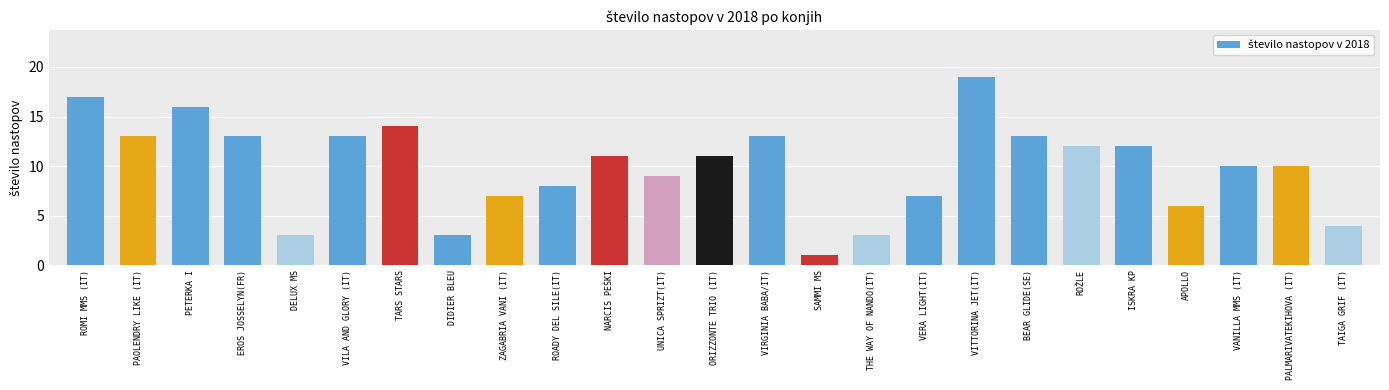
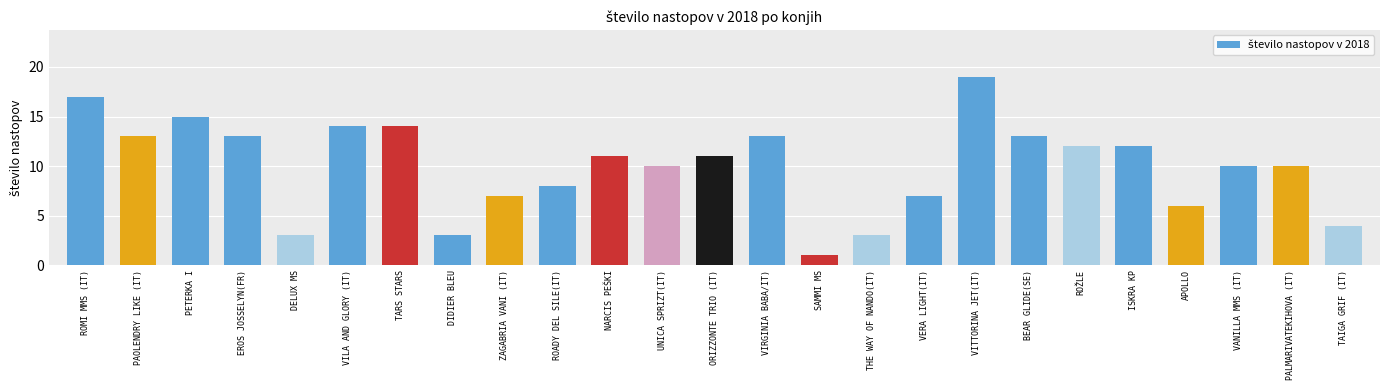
PETERKA I: 16 -> 15
VILA AND GLORY (IT): 13 -> 14
UNICA SPRIZT(IT): 9 -> 10
